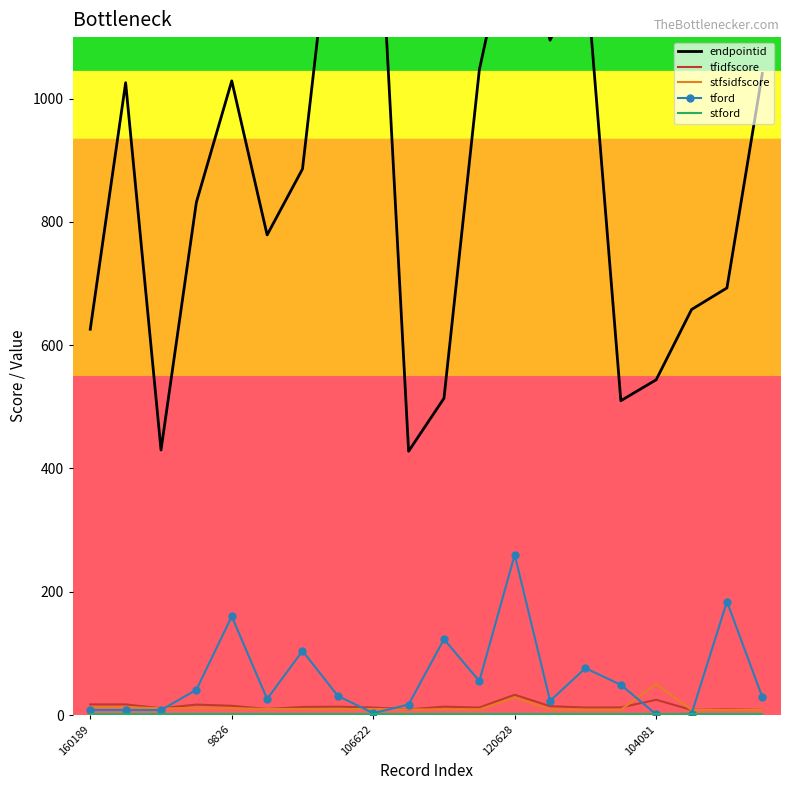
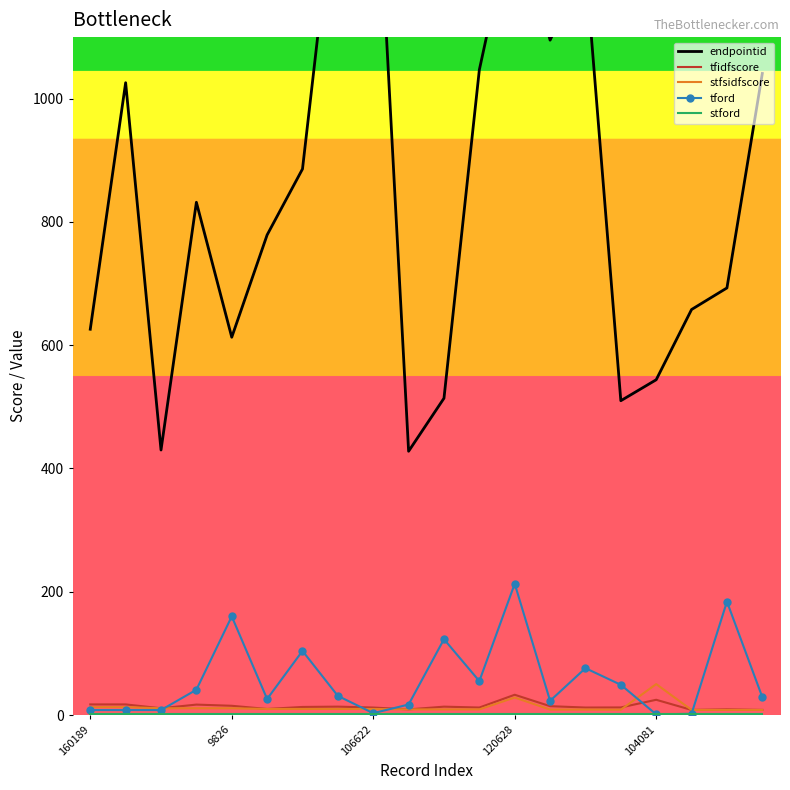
endpointid, 9826: 1030 -> 610
tford, 120628: 260 -> 210
